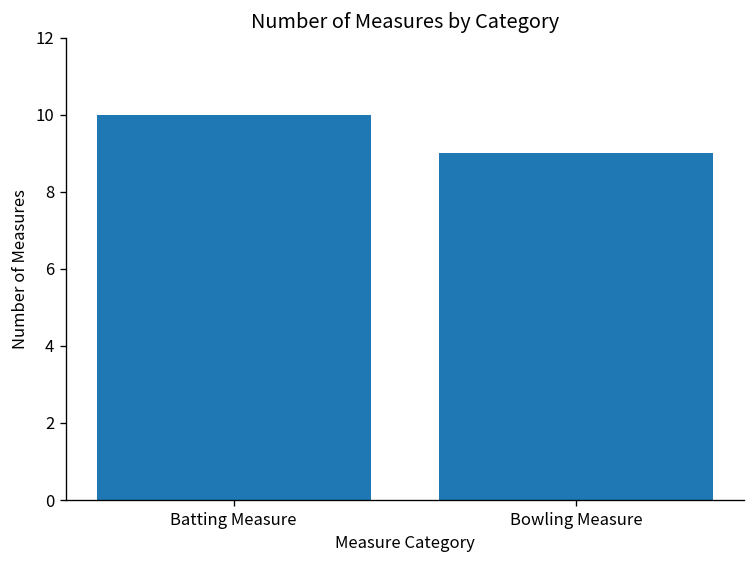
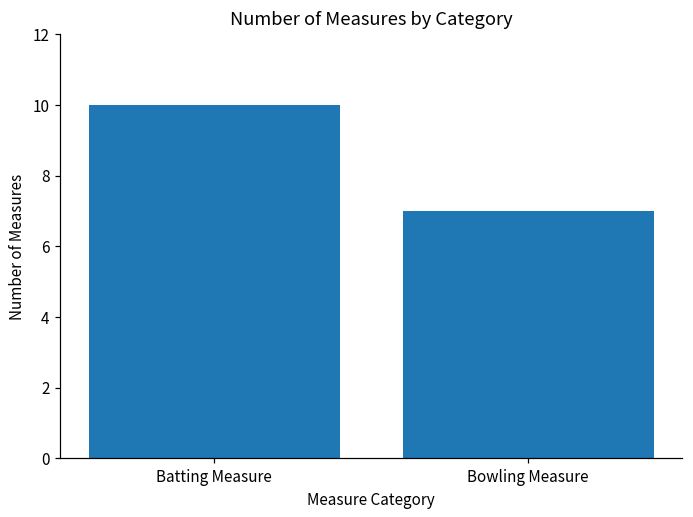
Bowling Measure: 9 -> 7
